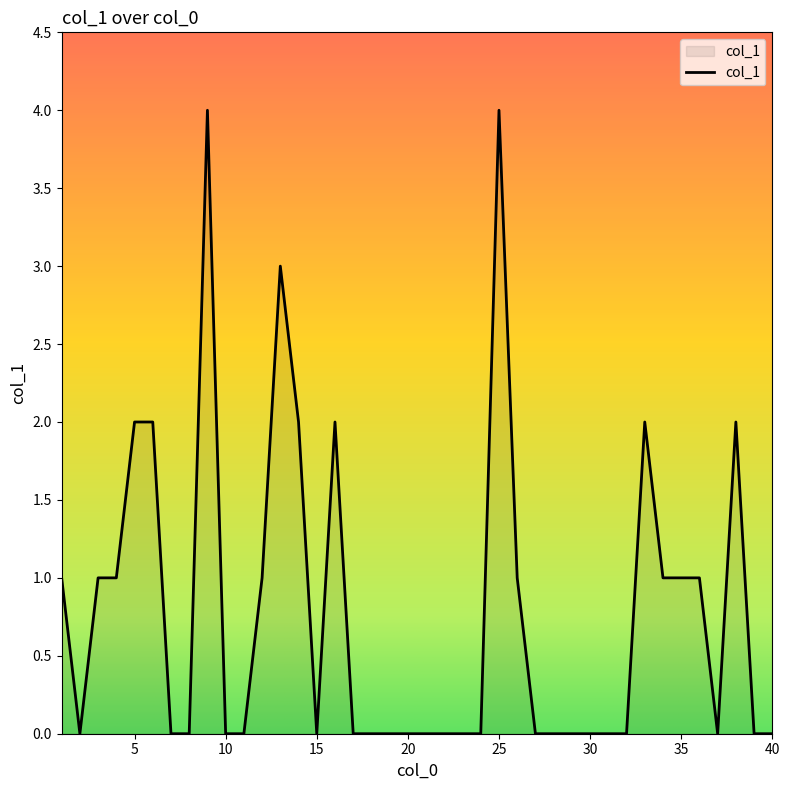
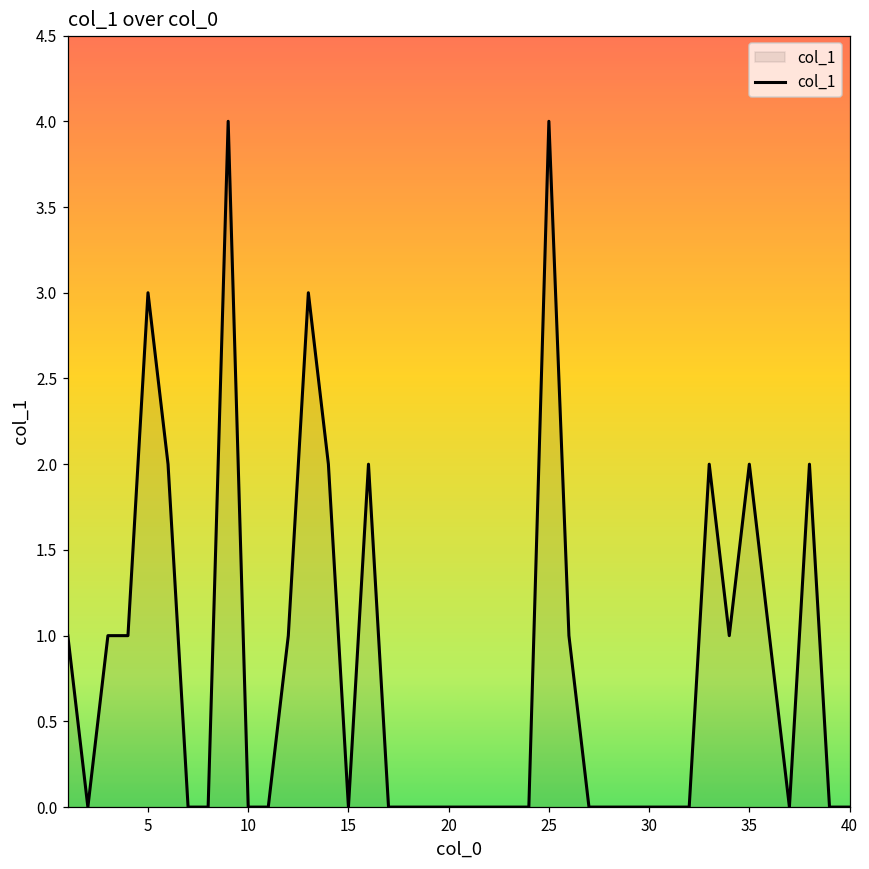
5: 2 -> 3
35: 1 -> 2
